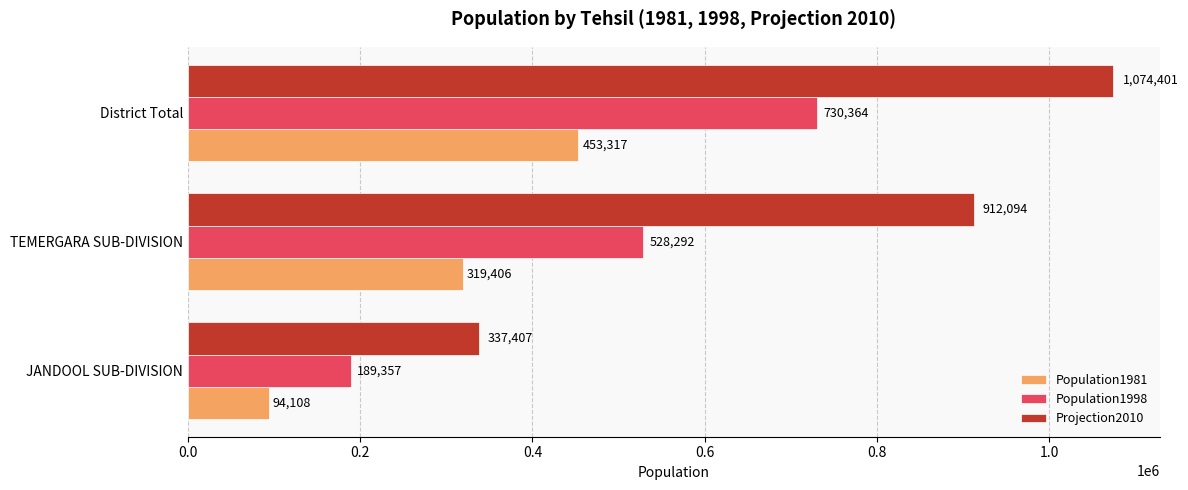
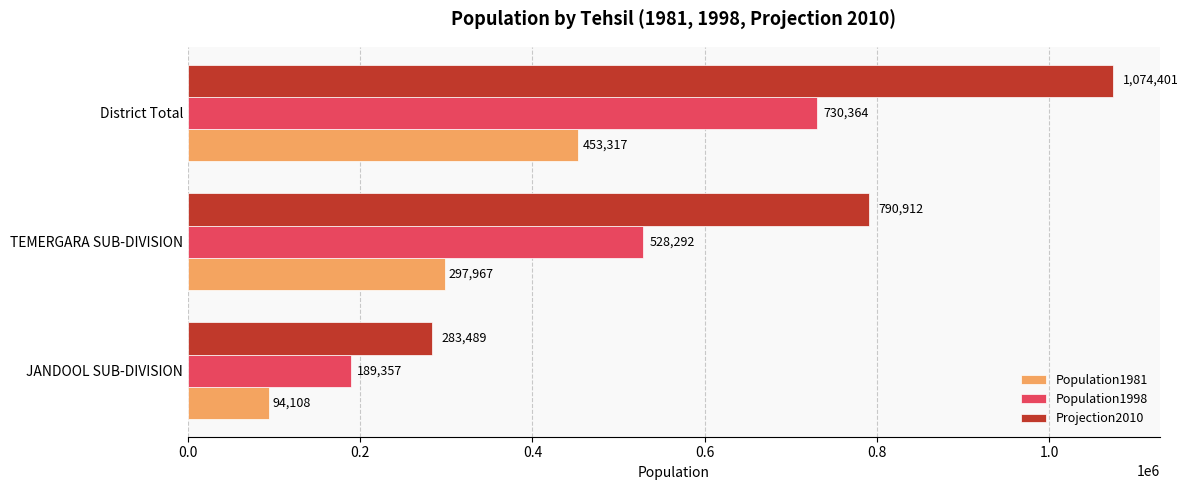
Projection2010, TEMERGARA SUB-DIVISION: 912,094 -> 790,912
Population1981, TEMERGARA SUB-DIVISION: 319,406 -> 297,967
Projection2010, JANDOOL SUB-DIVISION: 337,407 -> 283,489
